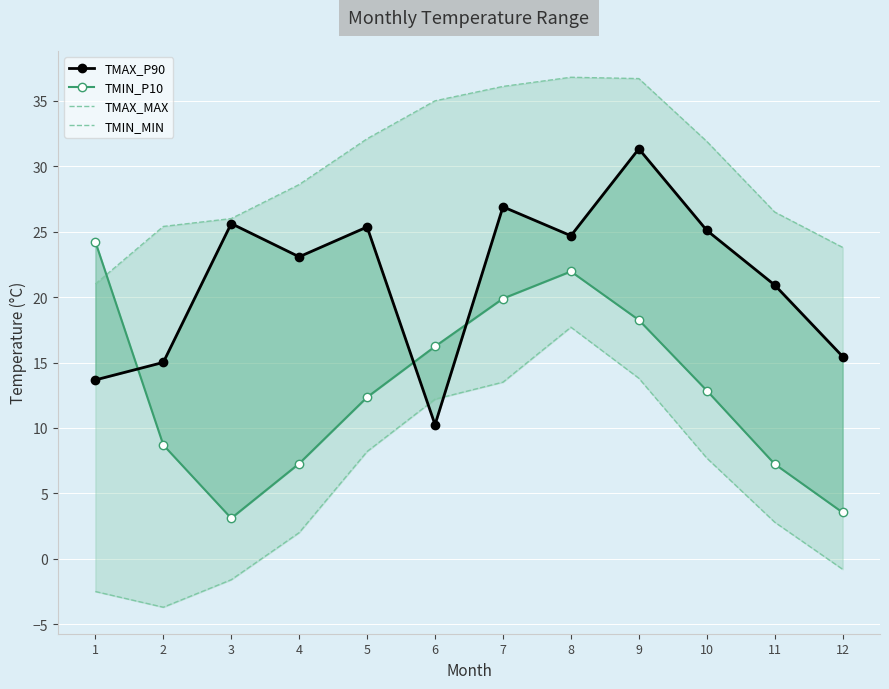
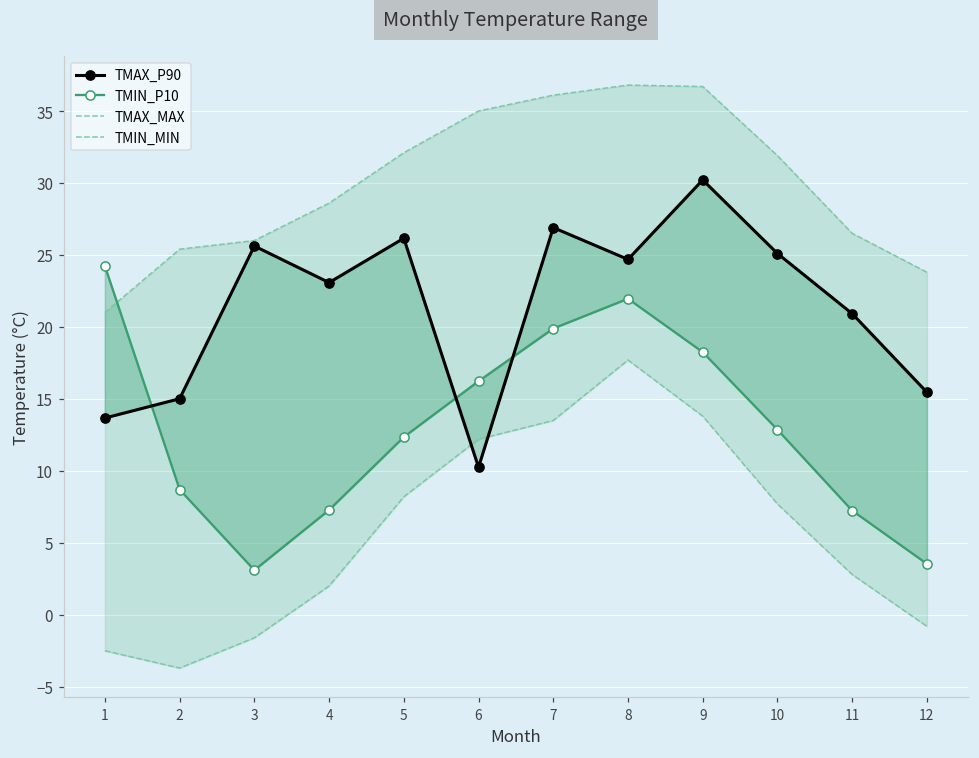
TMAX_P90, 5: 25.4 -> 26.2
TMAX_P90, 9: 31.3 -> 30.2
